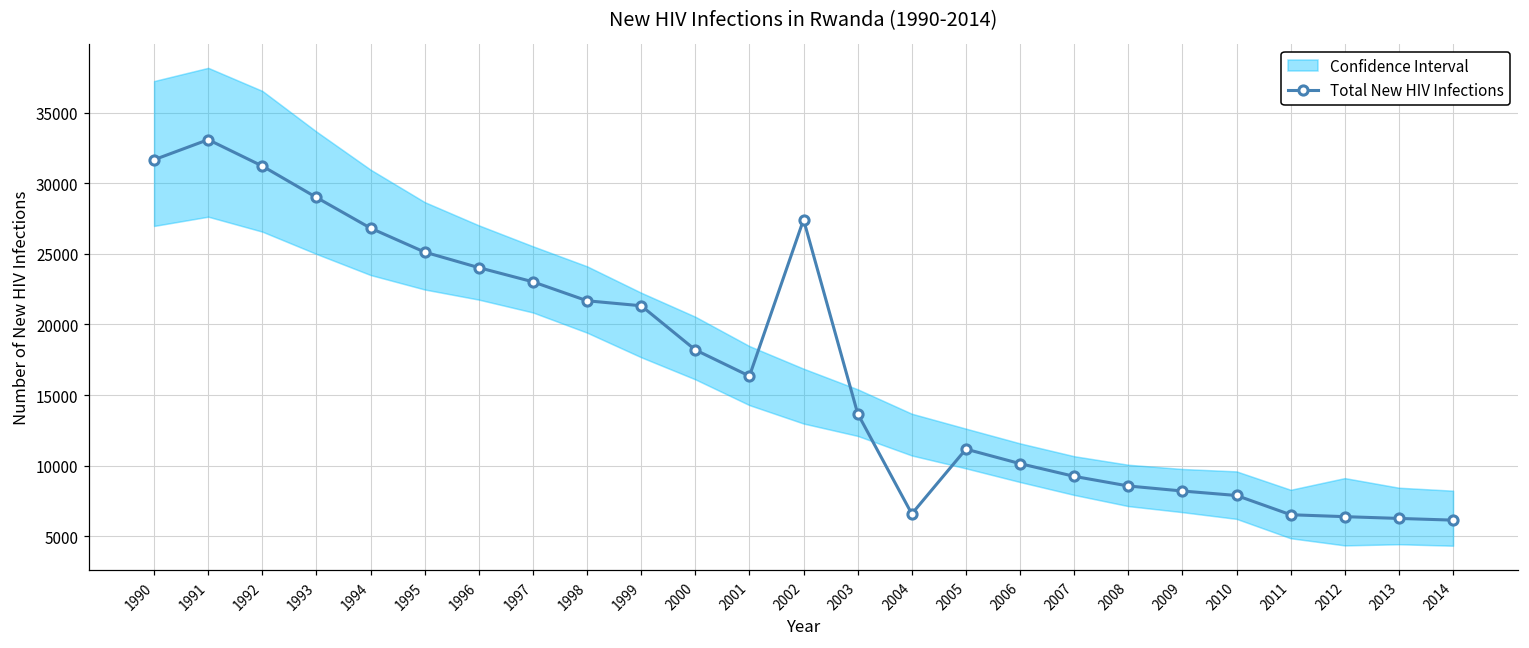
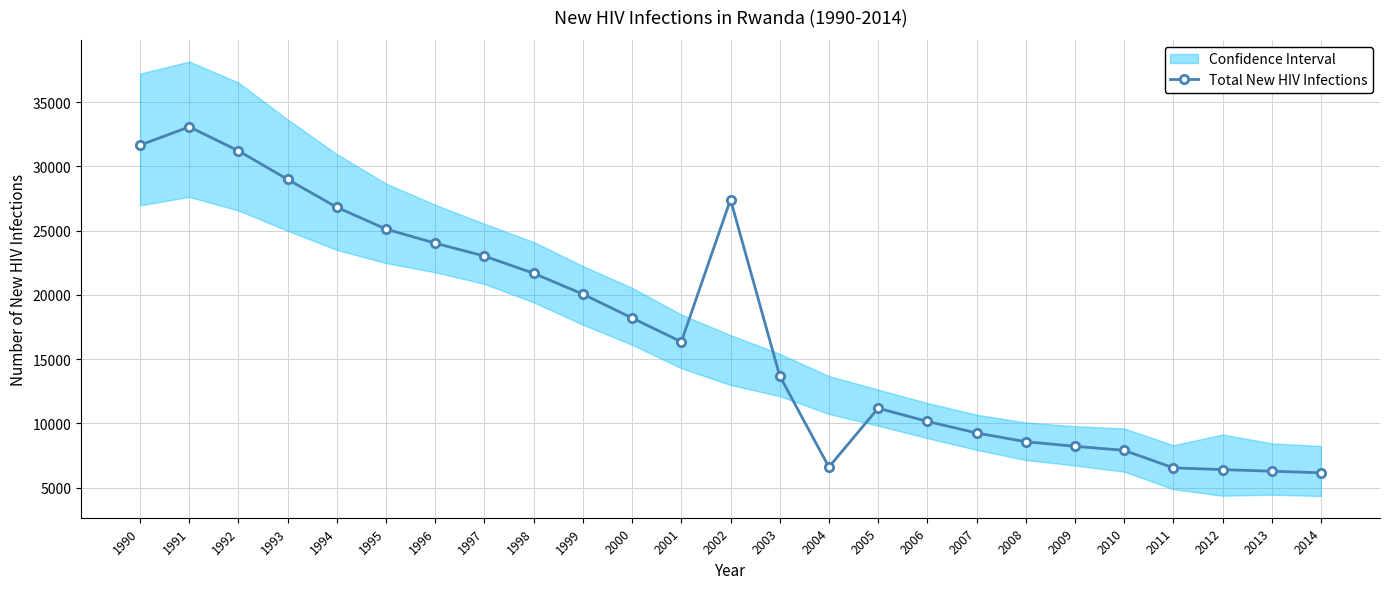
Total New HIV Infections, 1999: 21300 -> 20100
